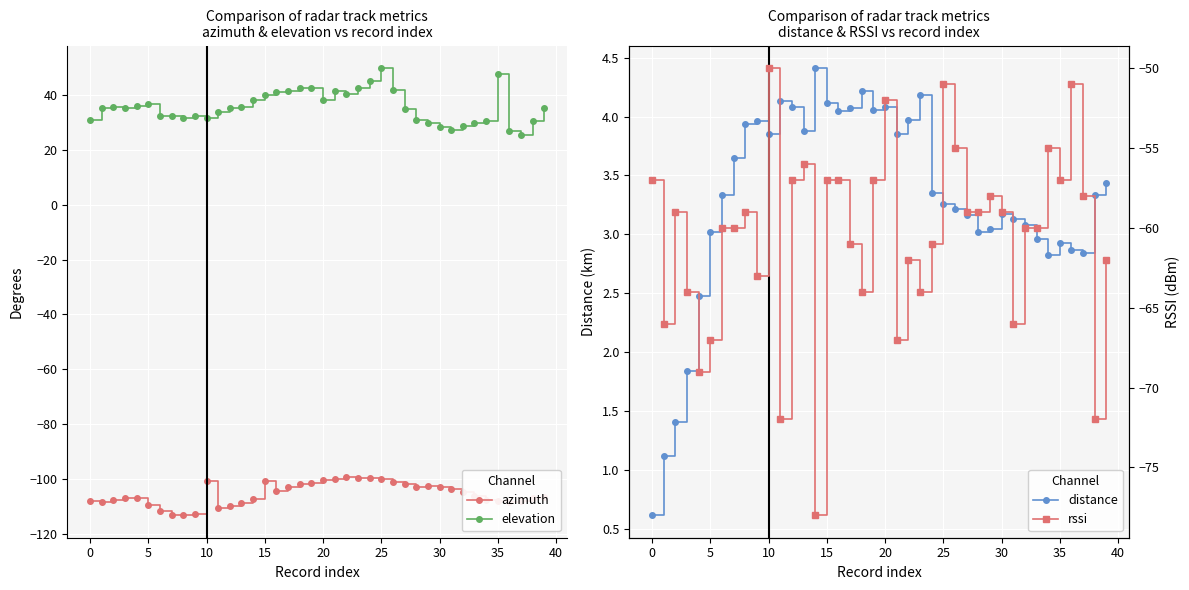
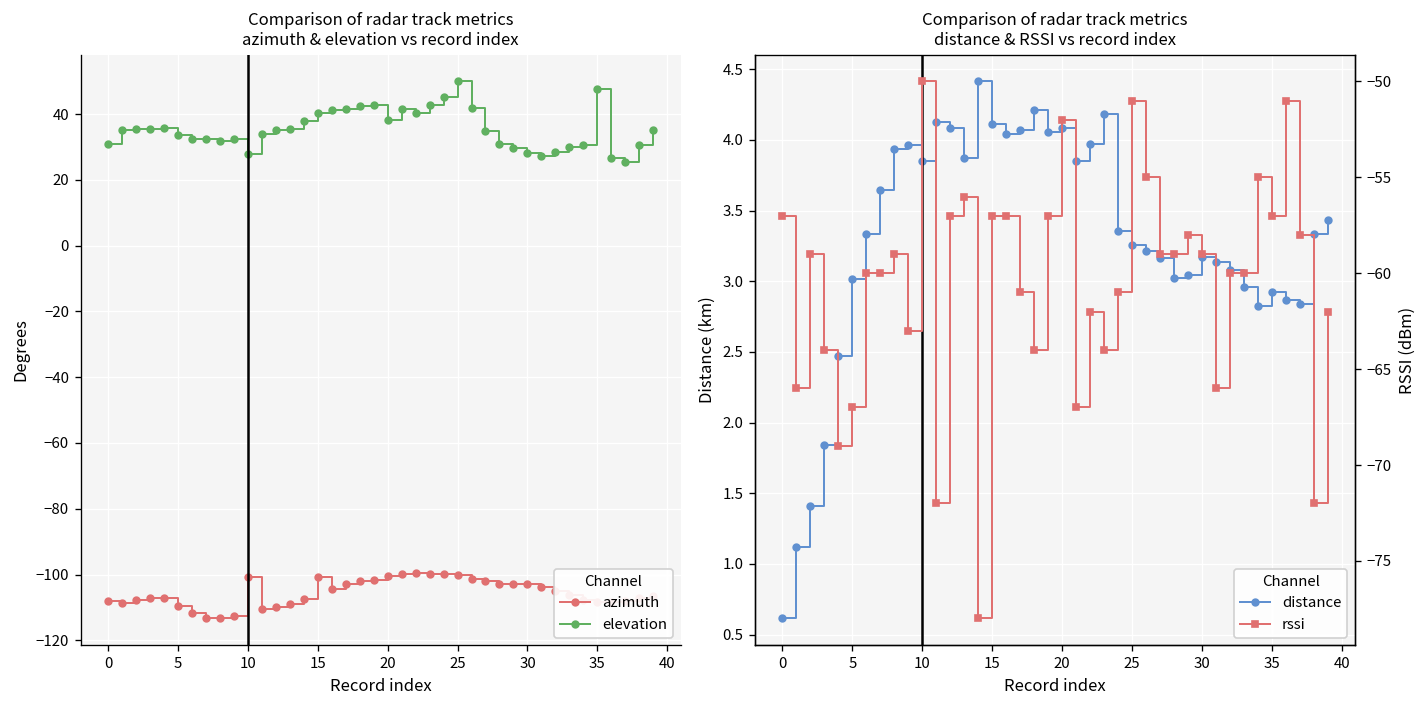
Comparison of radar track metrics azimuth & elevation vs record index, elevation, 5: 37 -> 34
Comparison of radar track metrics azimuth & elevation vs record index, elevation, 10: 32 -> 28
